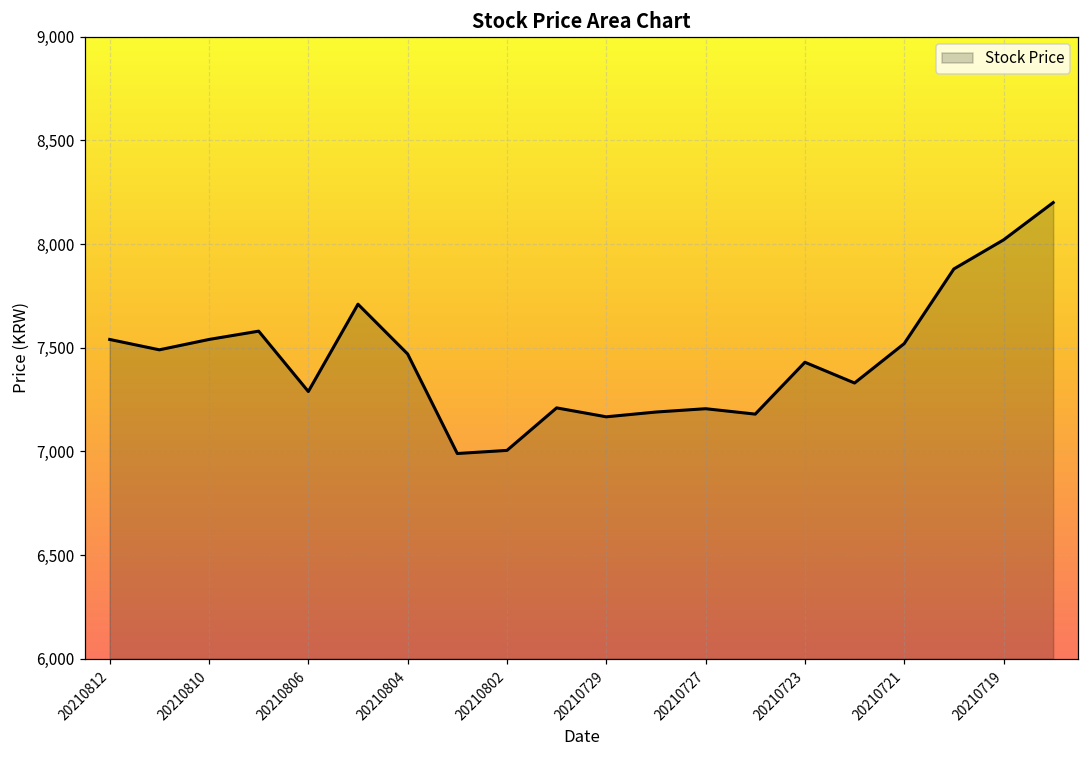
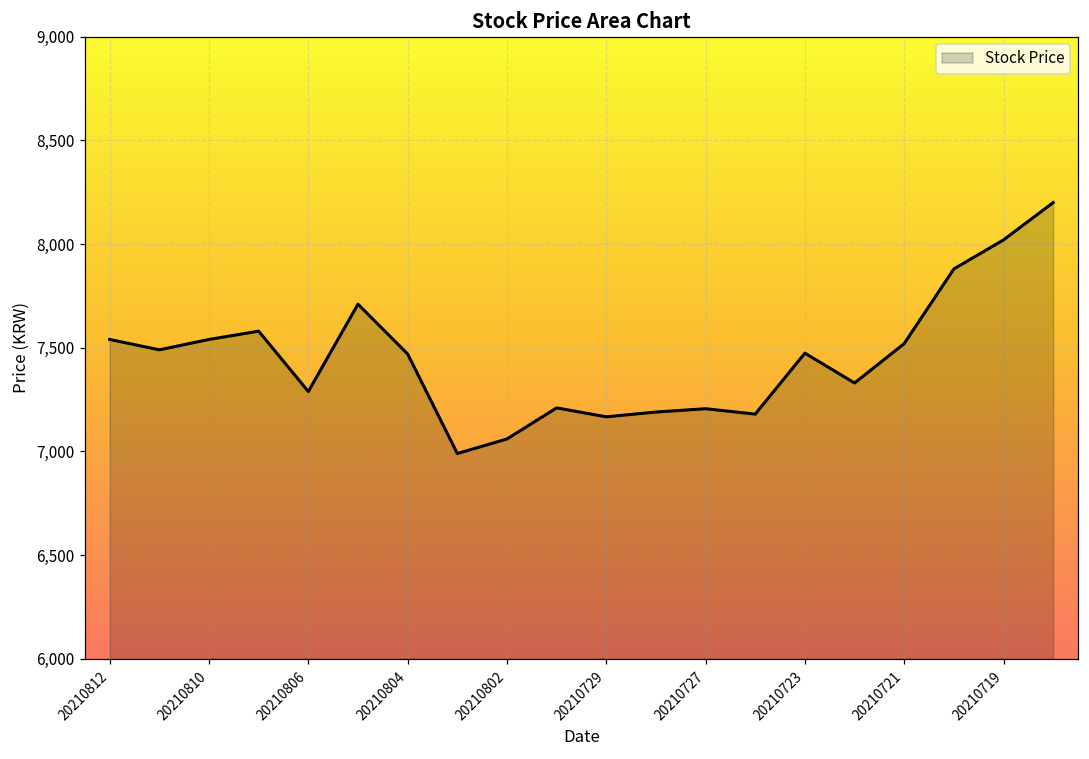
20210802: 7,010 -> 7,060
20210723: 7,430 -> 7,470
